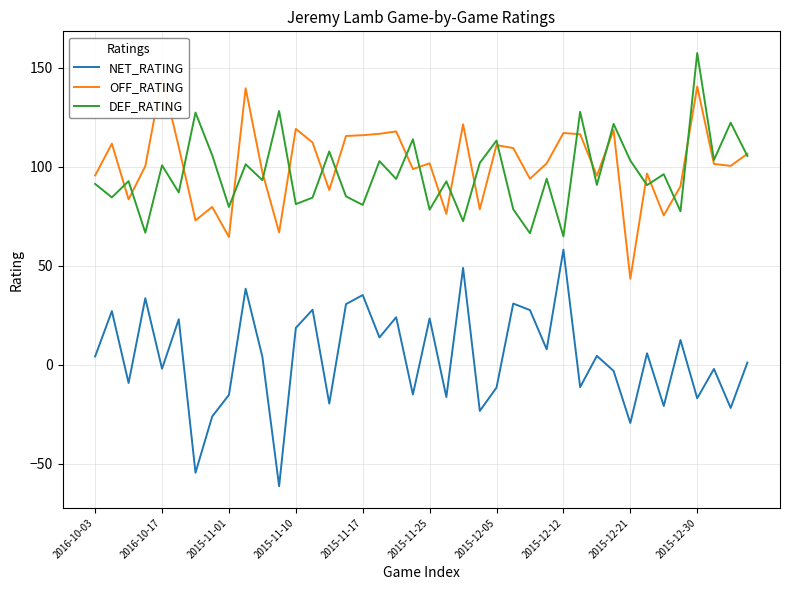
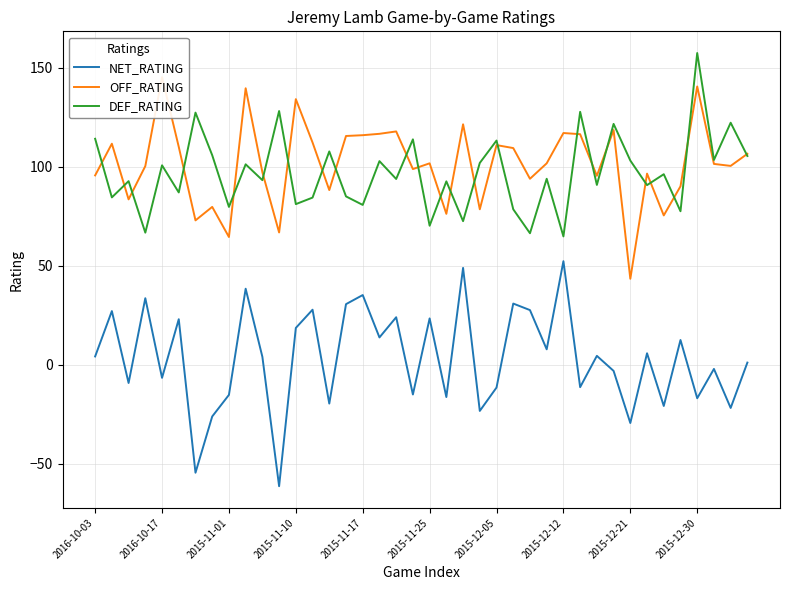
DEF_RATING, 2016-10-03: 91 -> 114
NET_RATING, 2016-10-17: -2 -> -7
OFF_RATING, 2015-11-10: 119 -> 134
DEF_RATING, 2015-11-25: 78 -> 70
NET_RATING, 2015-12-12: 58 -> 52
